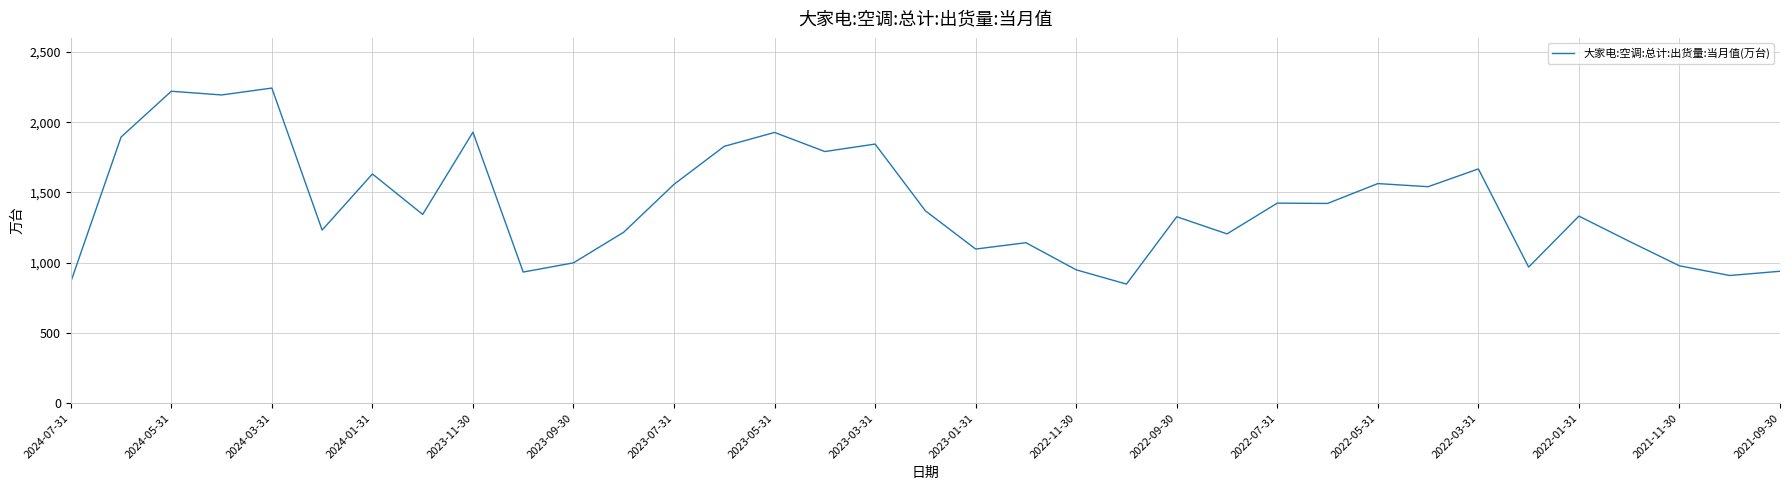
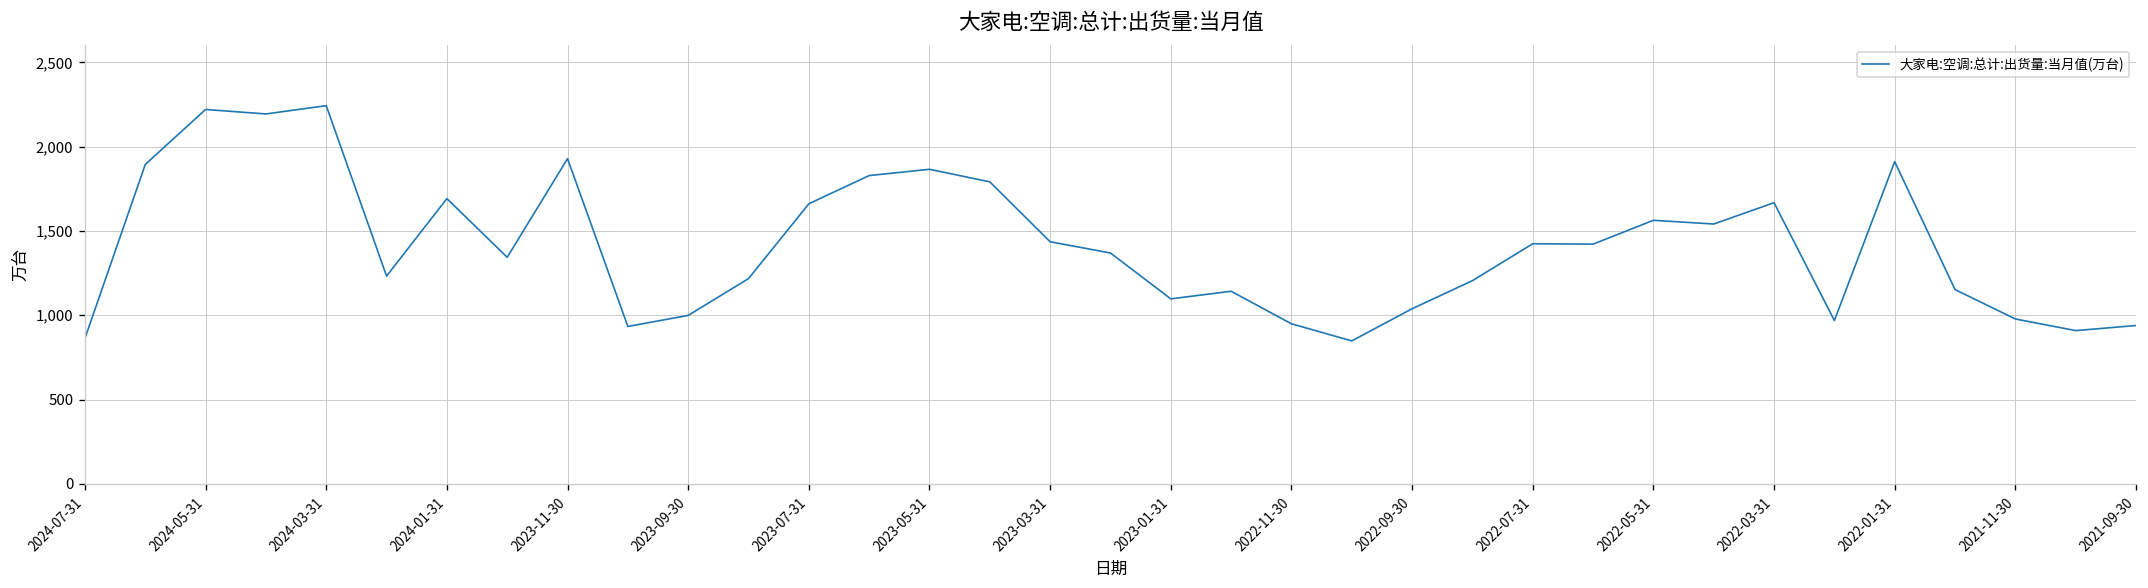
2024-01-31: 1,630 -> 1,690
2023-07-31: 1,560 -> 1,660
2023-05-31: 1,930 -> 1,870
2023-03-31: 1,840 -> 1,440
2022-09-30: 1,330 -> 1,040
2022-01-31: 1,330 -> 1,910
